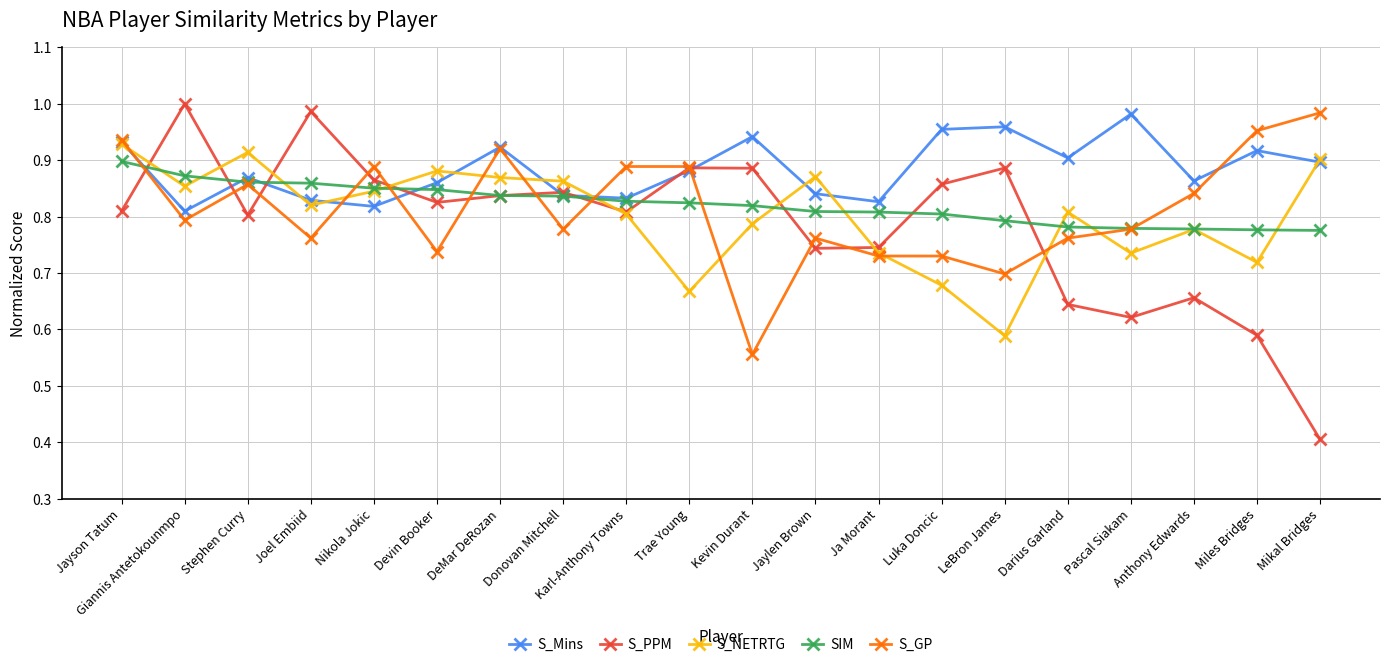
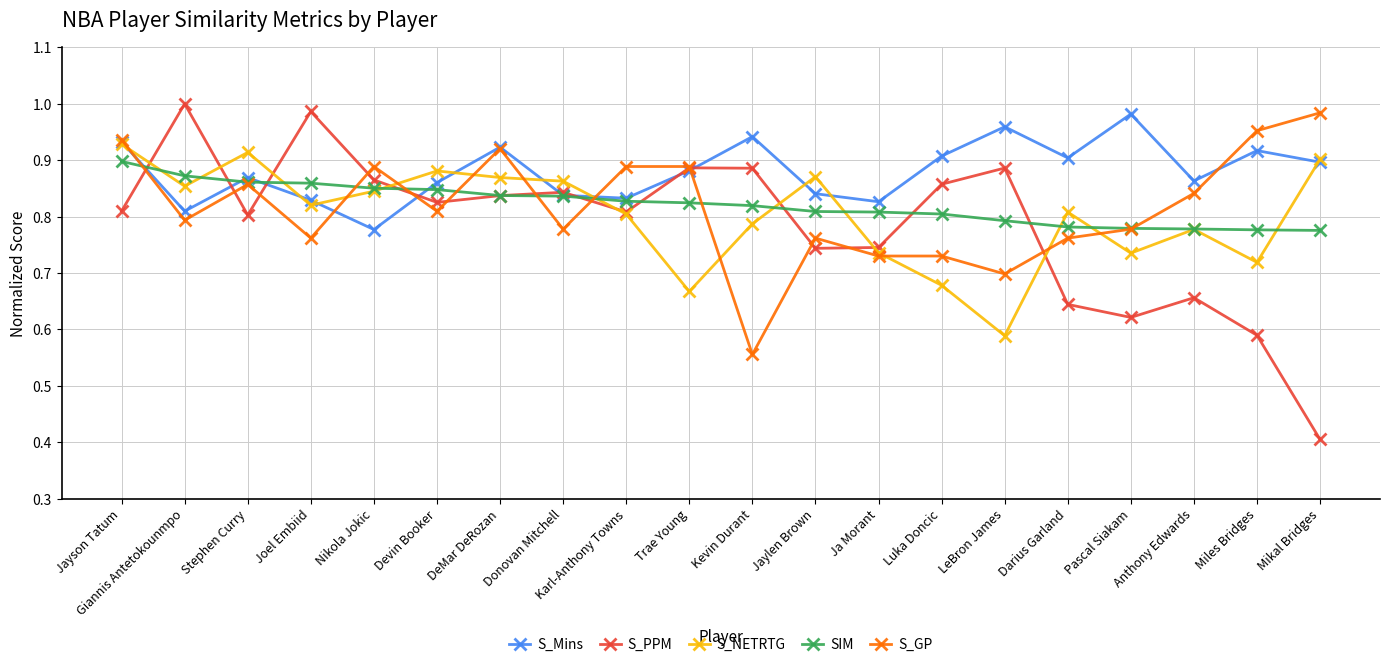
S_Mins, Nikola Jokic: 0.82 -> 0.78
S_GP, Devin Booker: 0.74 -> 0.81
S_Mins, Luka Doncic: 0.95 -> 0.91
